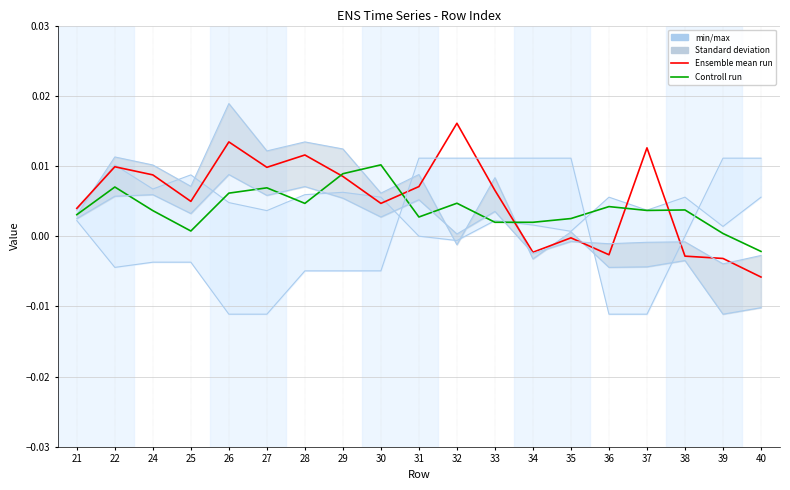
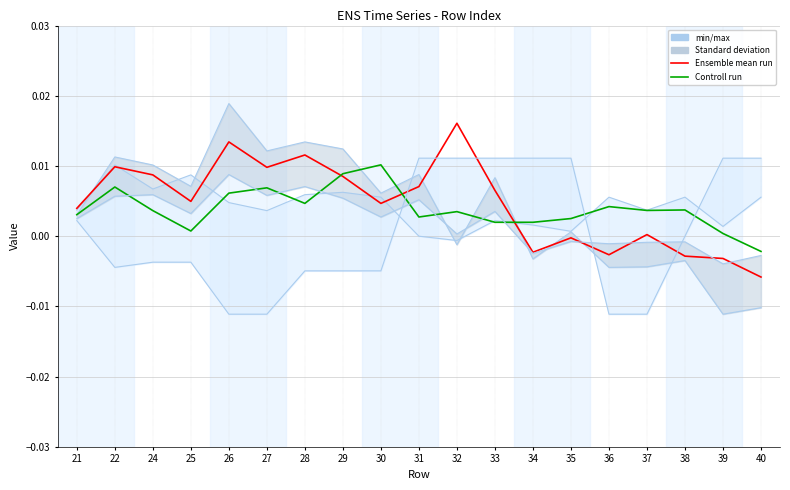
Controll run, 32: 0.005 -> 0.003
Ensemble mean run, 37: 0.013 -> 0.000
